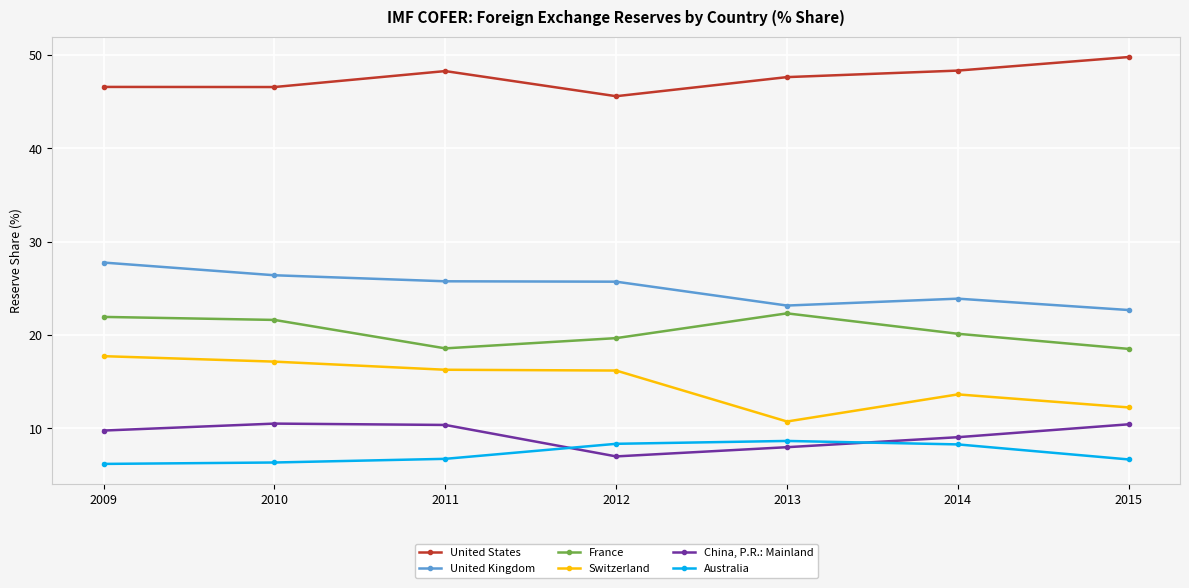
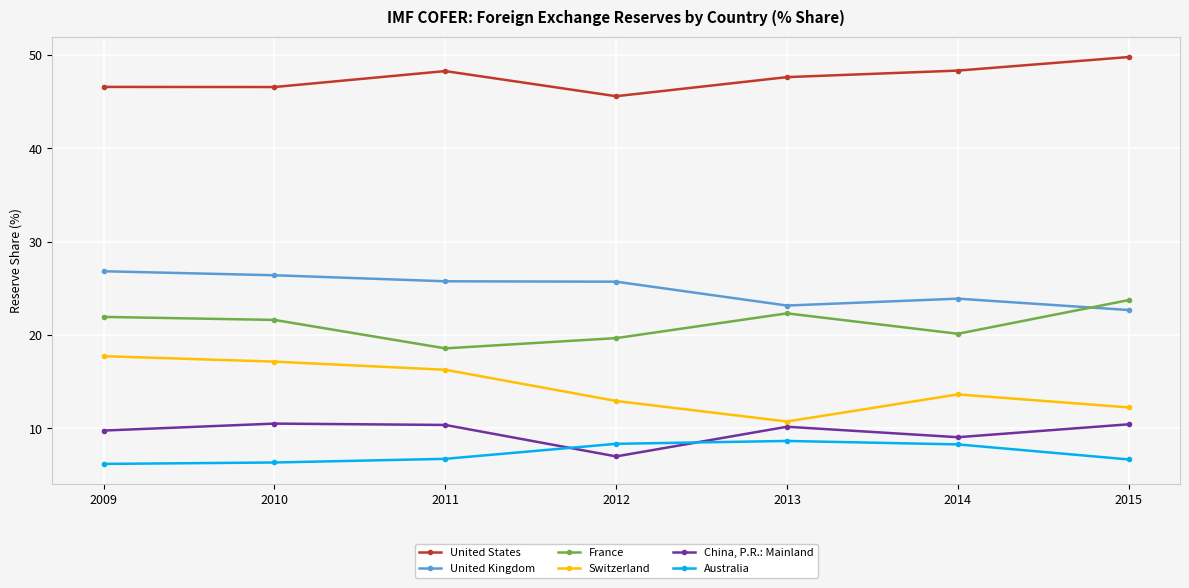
United Kingdom, 2009: 28 -> 27
Switzerland, 2012: 16 -> 13
China, P.R.: Mainland, 2013: 8 -> 10
France, 2015: 19 -> 24
